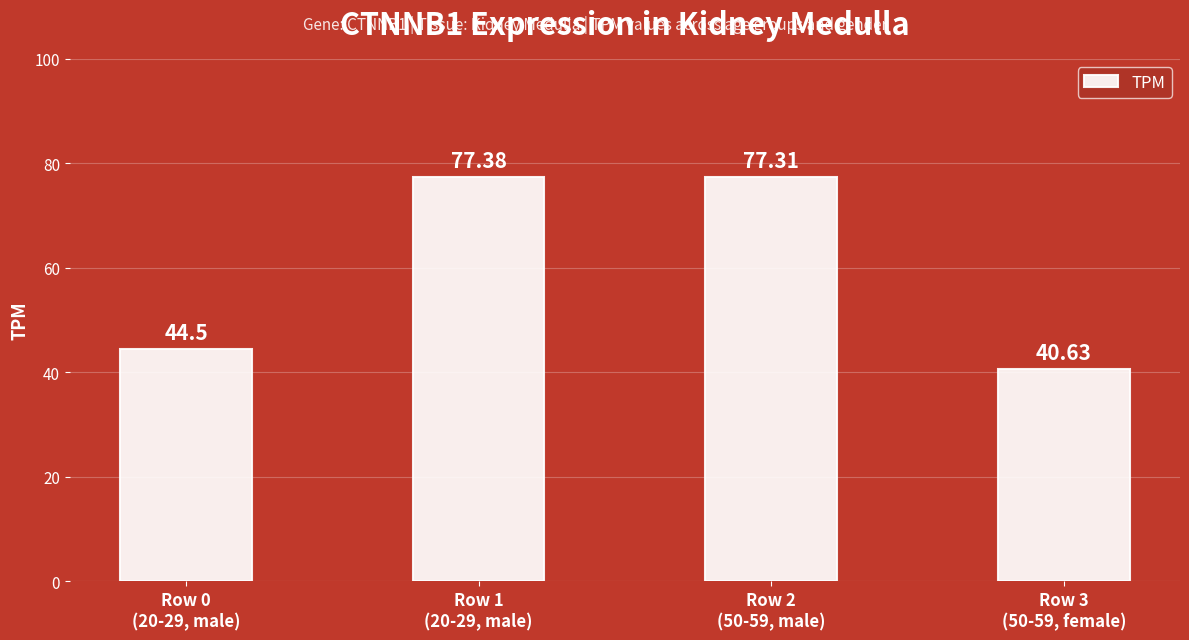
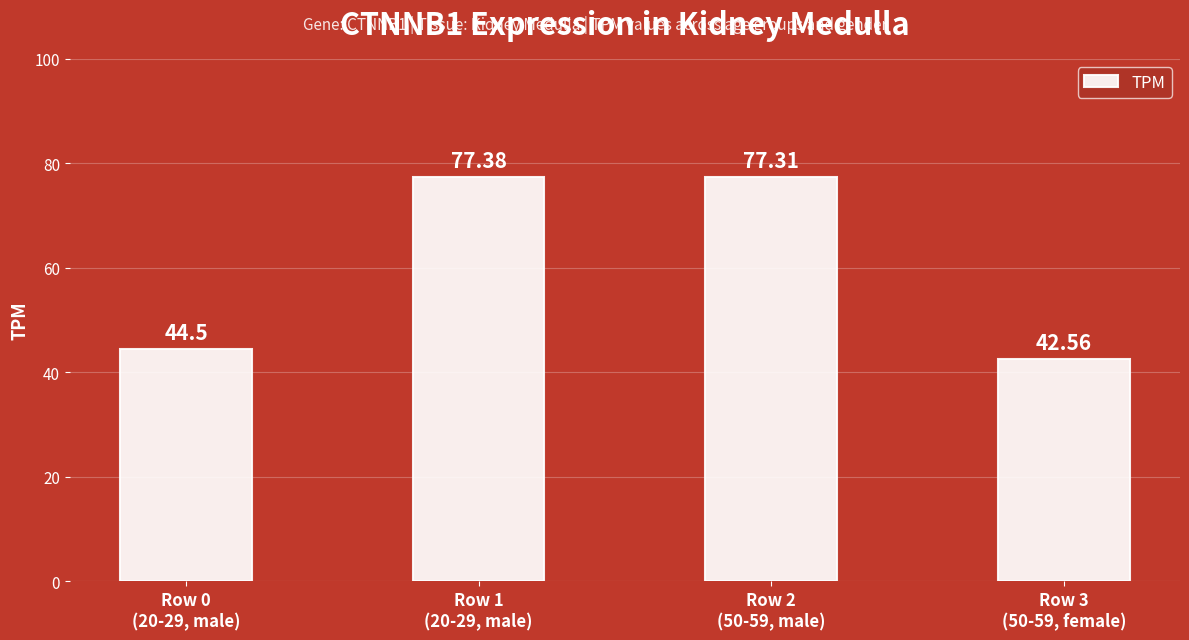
Row 3 (50-59, female): 40.63 -> 42.56
